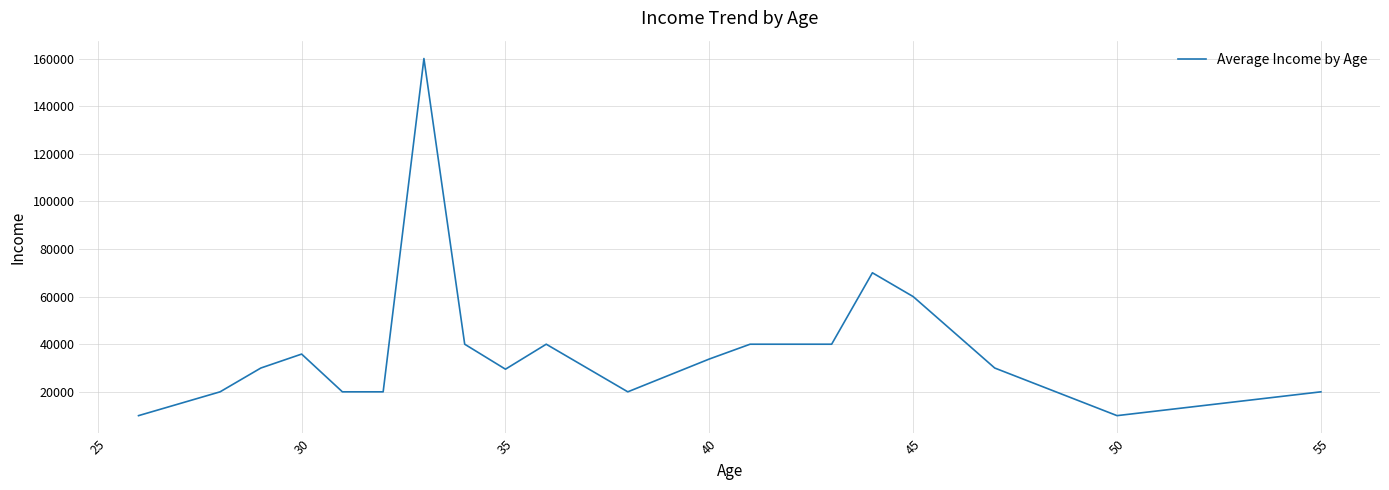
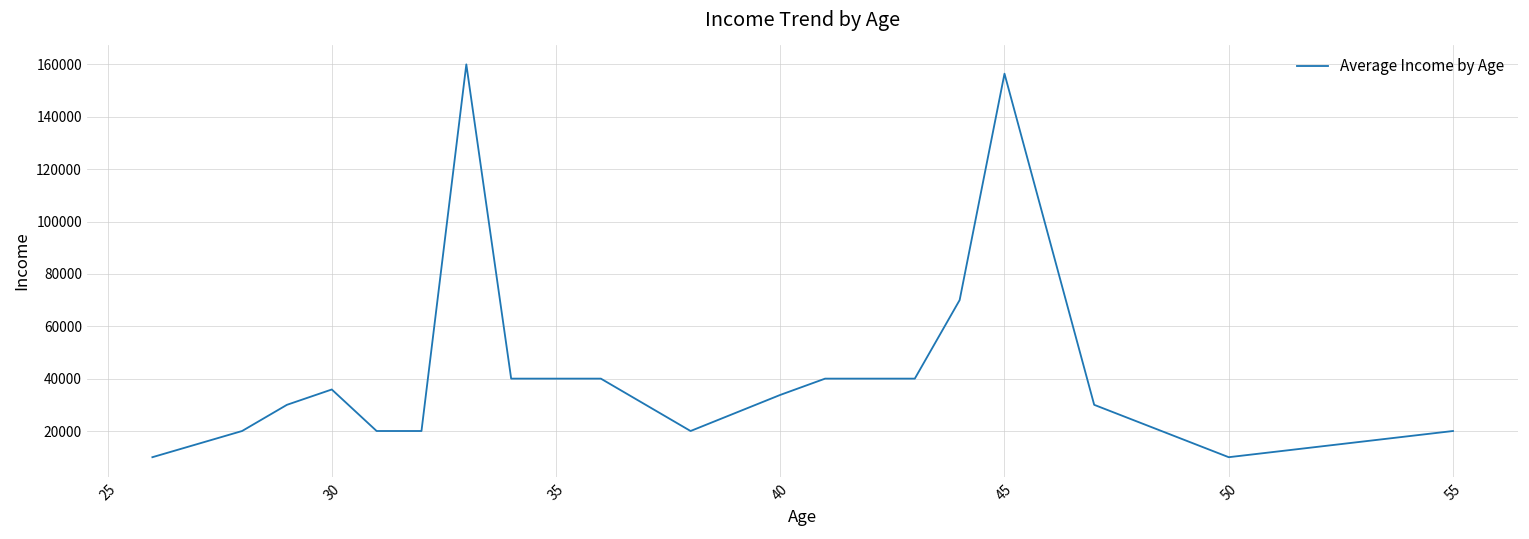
35: 30000 -> 40000
45: 60000 -> 156000
